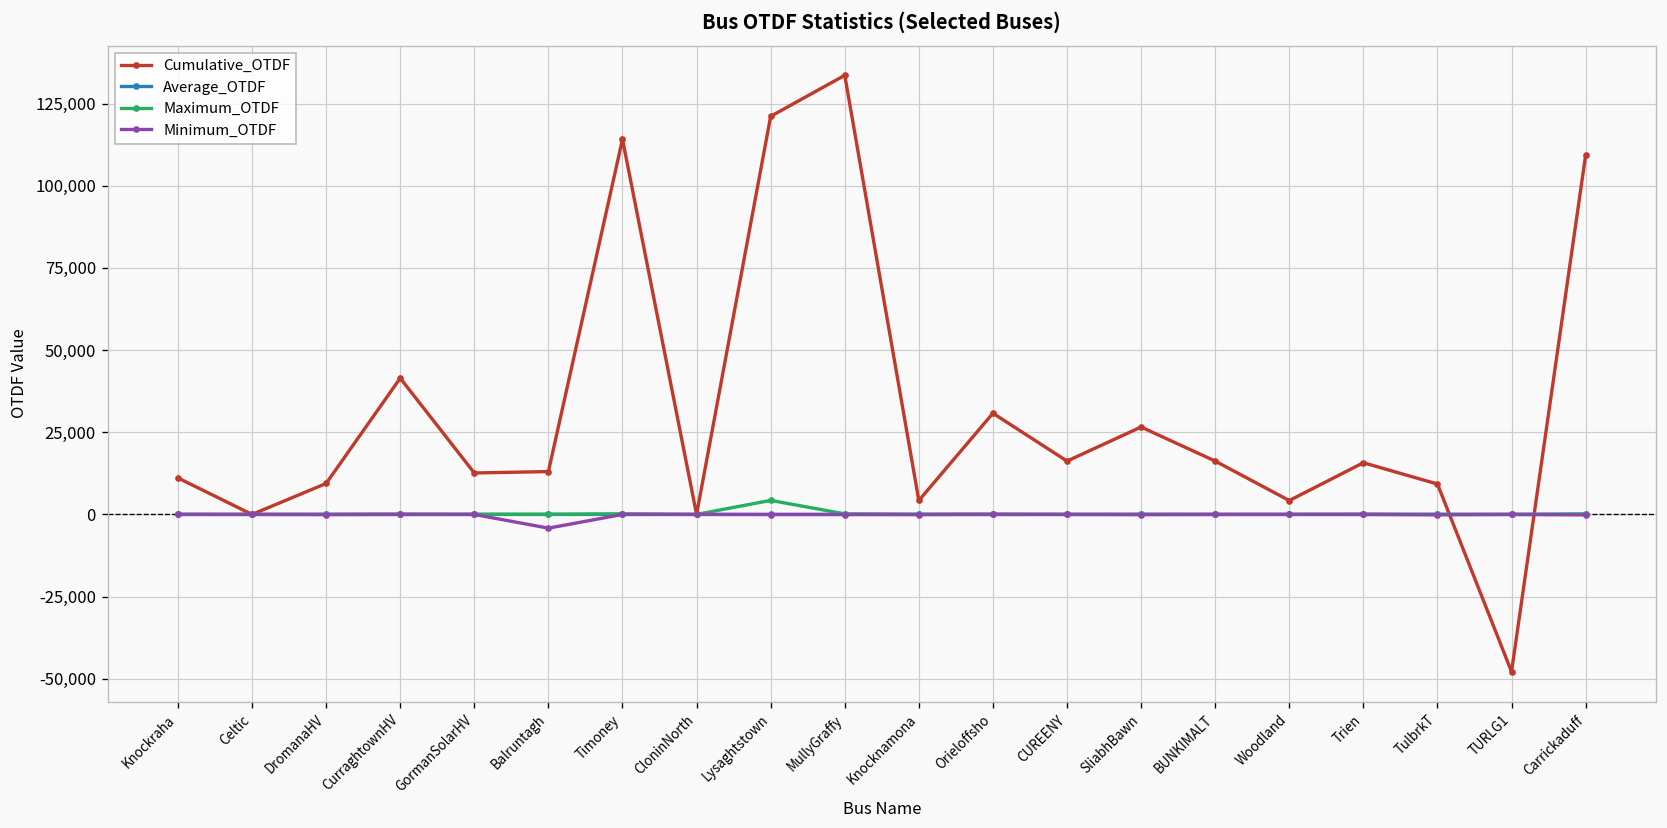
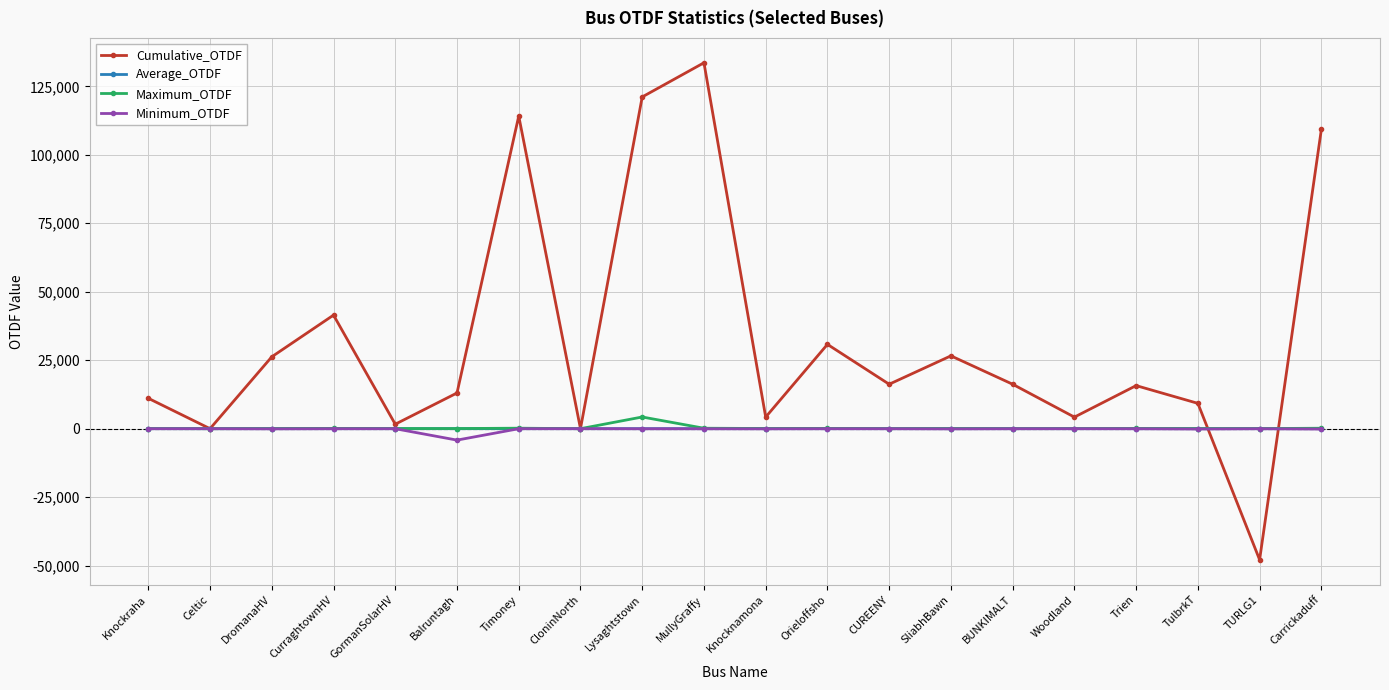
Cumulative_OTDF, DromanaHV: 9,000 -> 26,000
Cumulative_OTDF, GormanSolarHV: 13,000 -> 2,000
